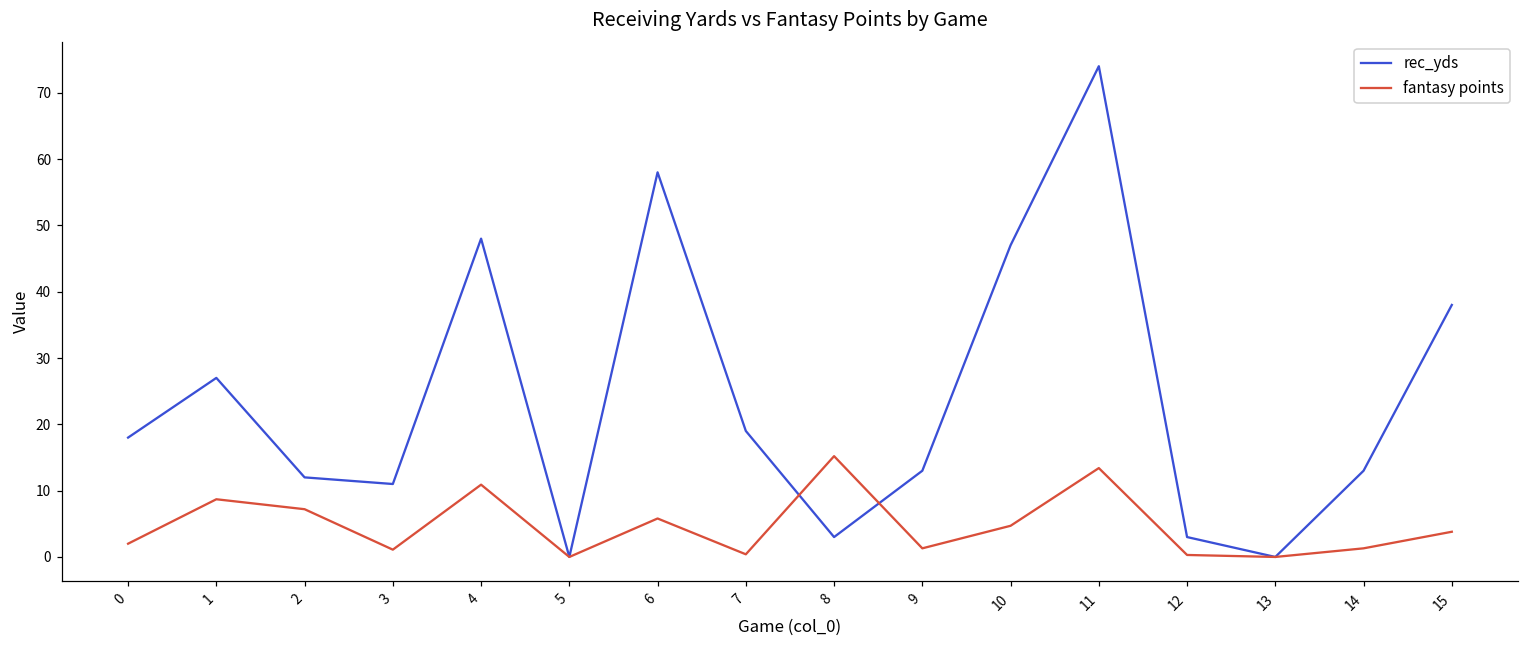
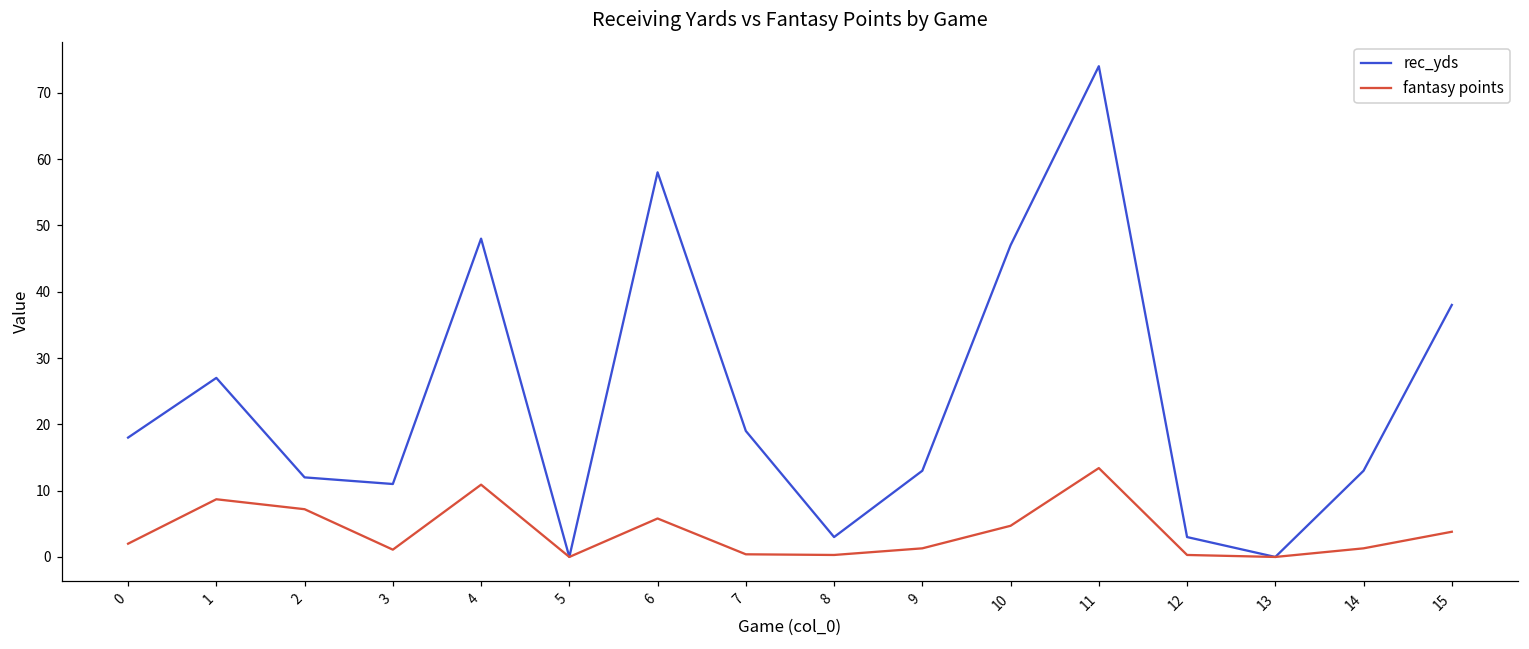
fantasy points, 8: 15 -> 0
